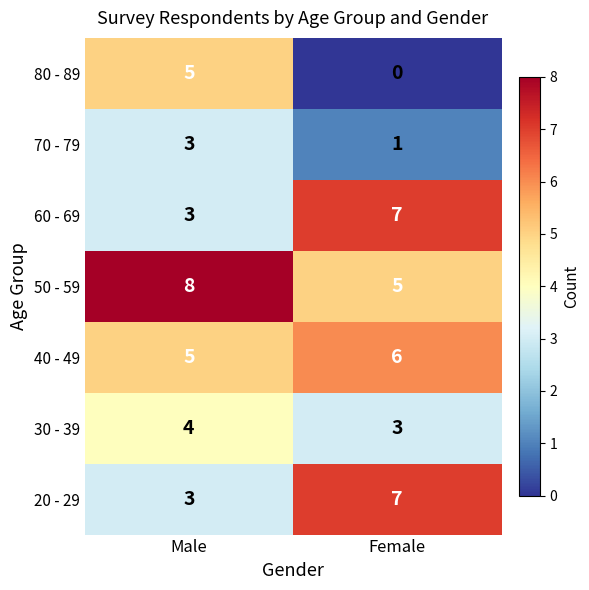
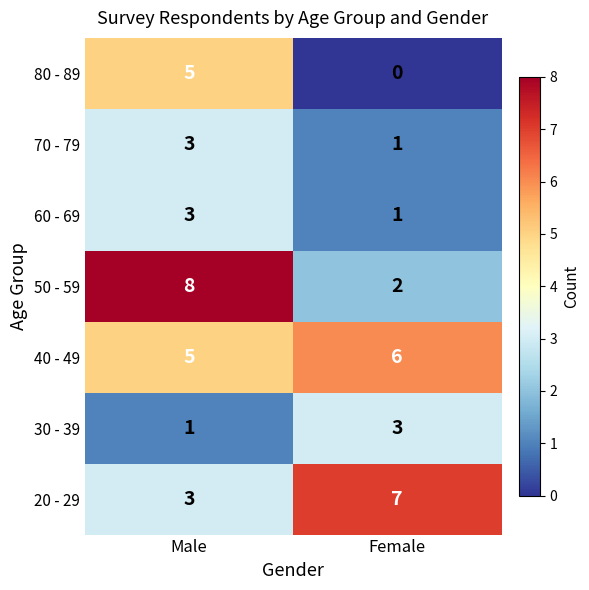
60 - 69, Female: 7 -> 1
50 - 59, Female: 5 -> 2
30 - 39, Male: 4 -> 1
